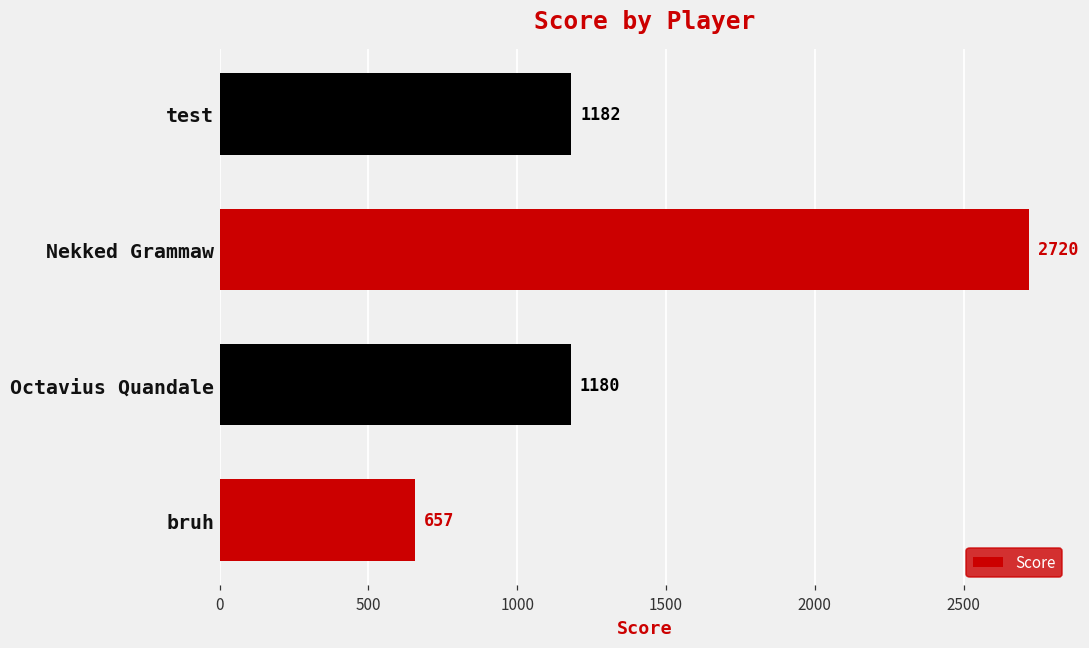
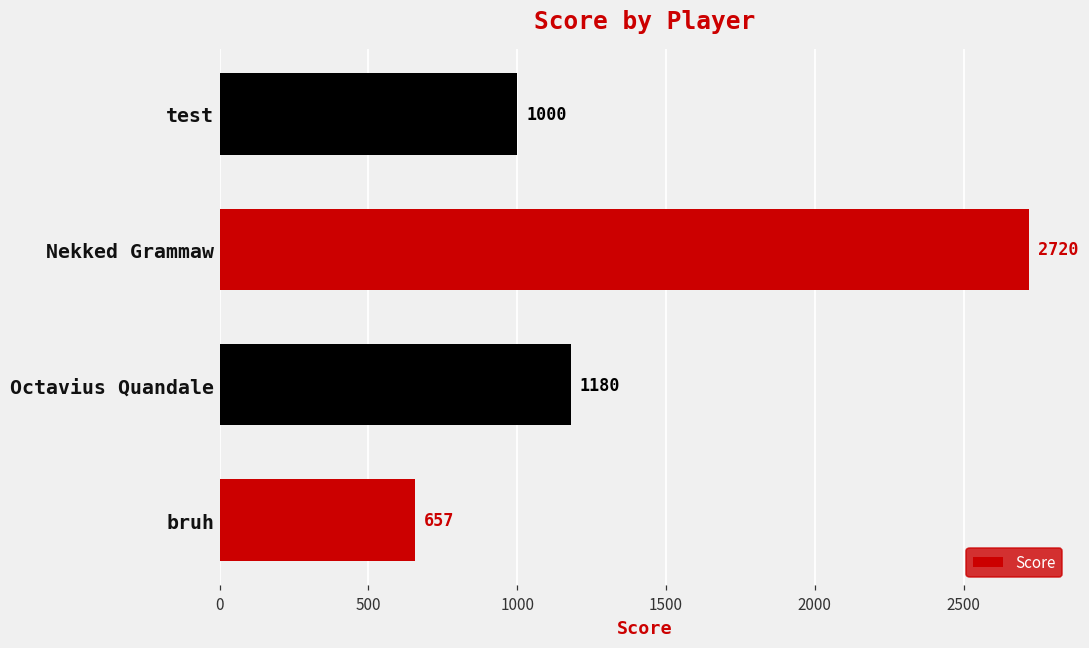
test: 1182 -> 1000
